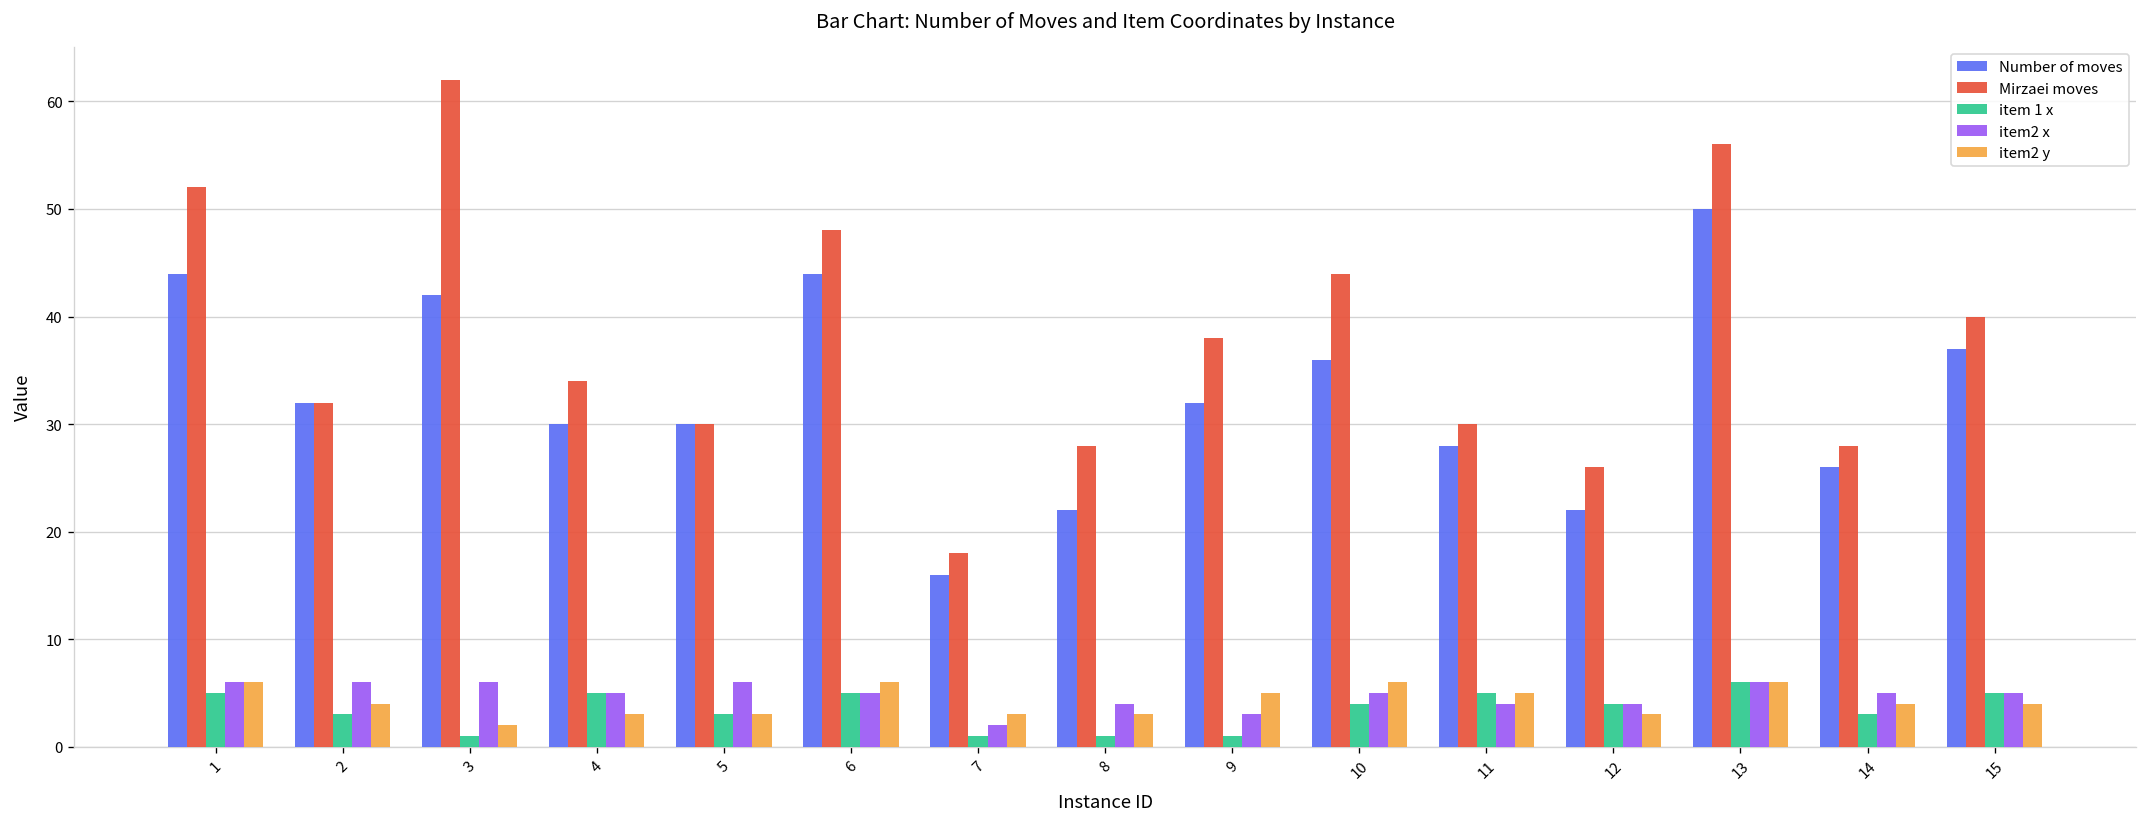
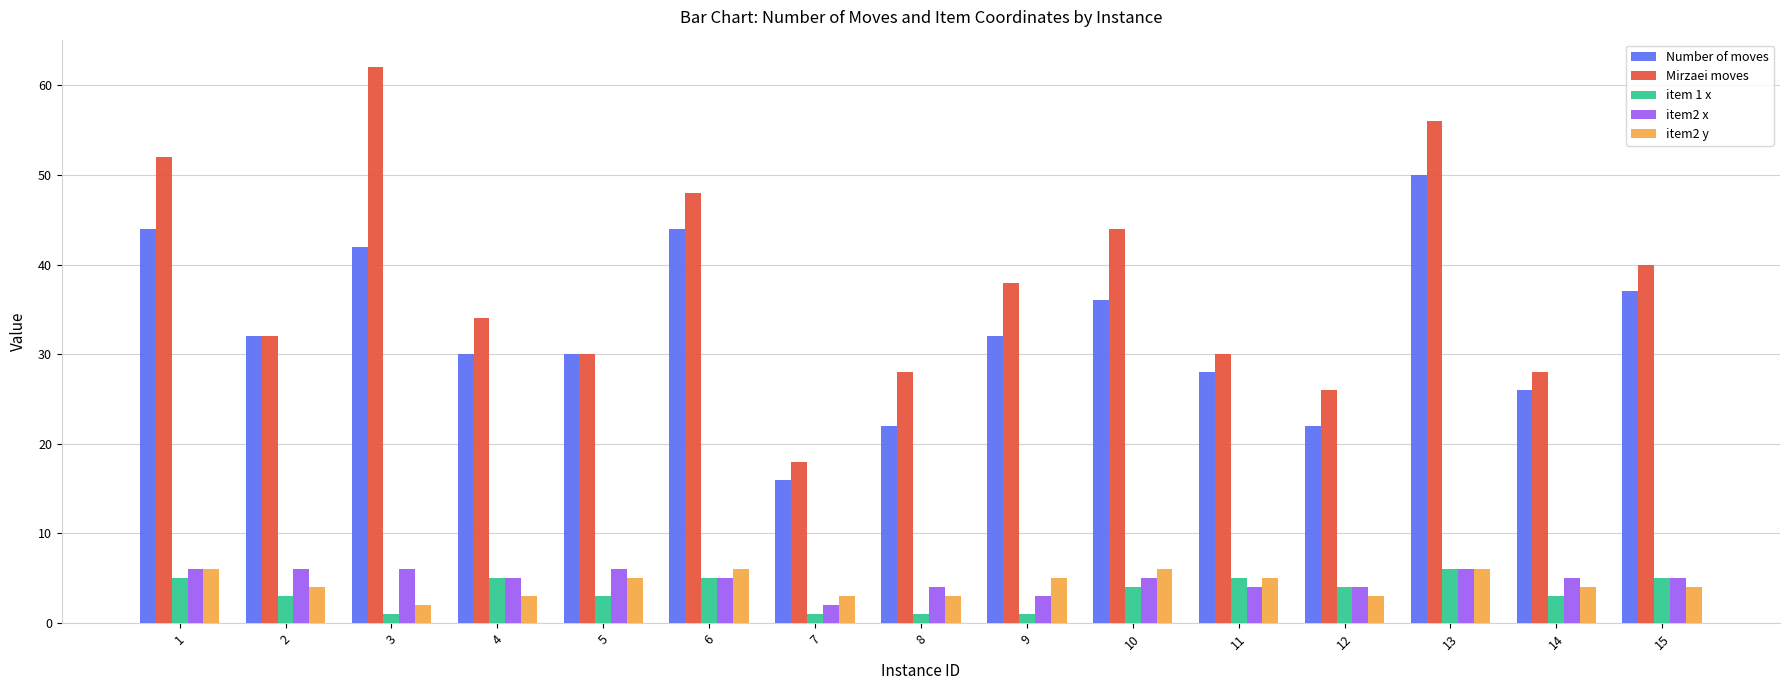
item2 y, 5: 3 -> 5
